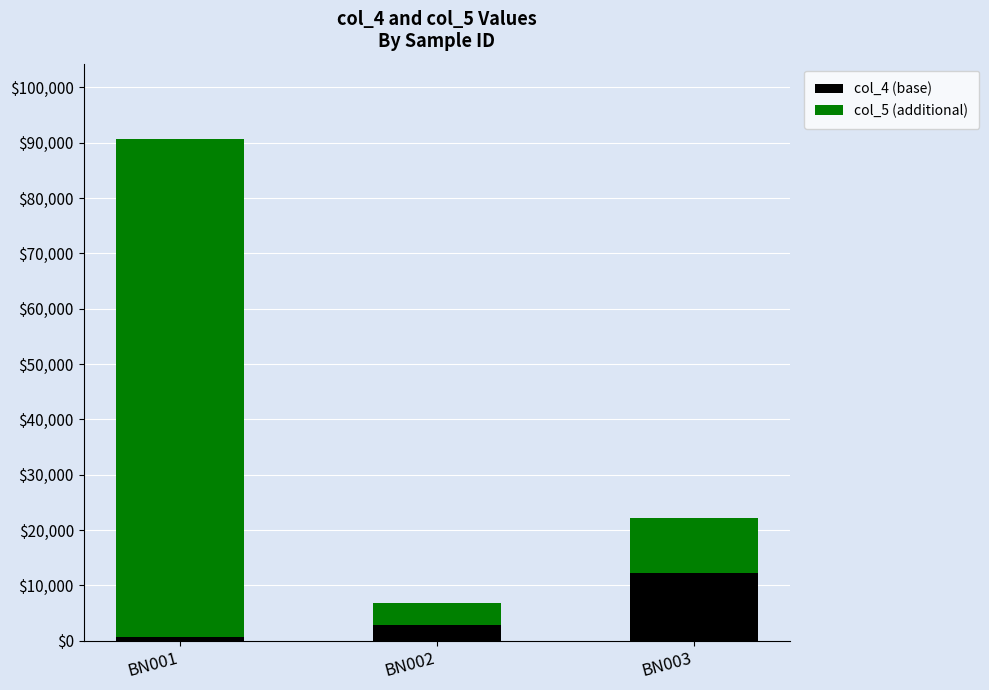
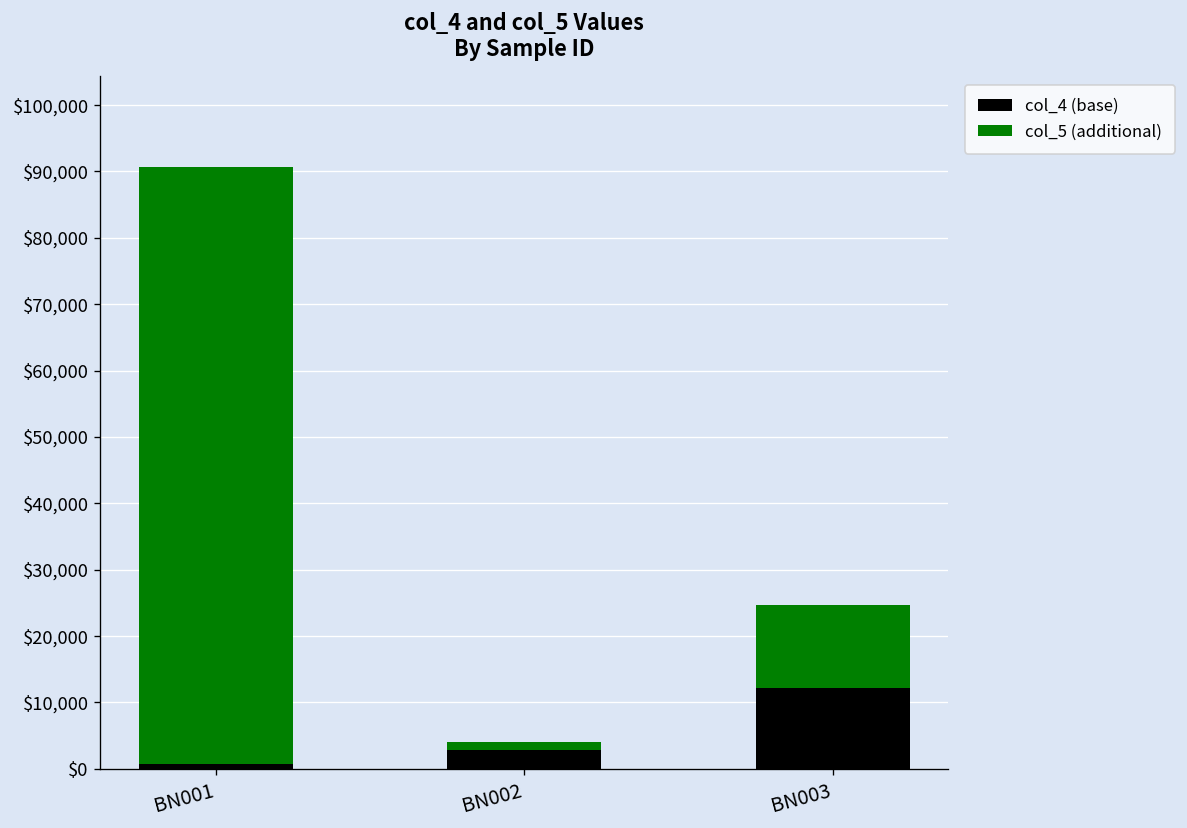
col_5 (additional), BN002: $4,000 -> $1,000
col_5 (additional), BN003: $10,000 -> $12,000
